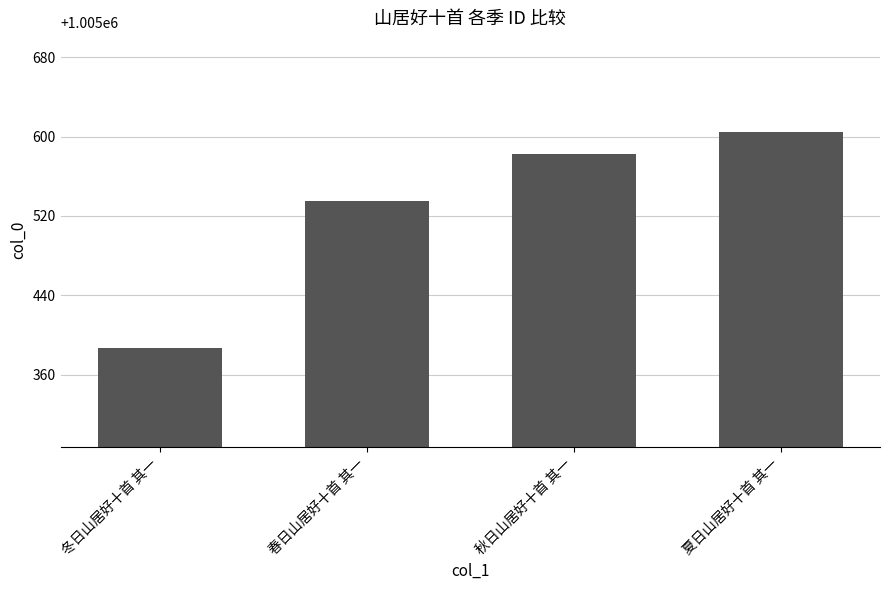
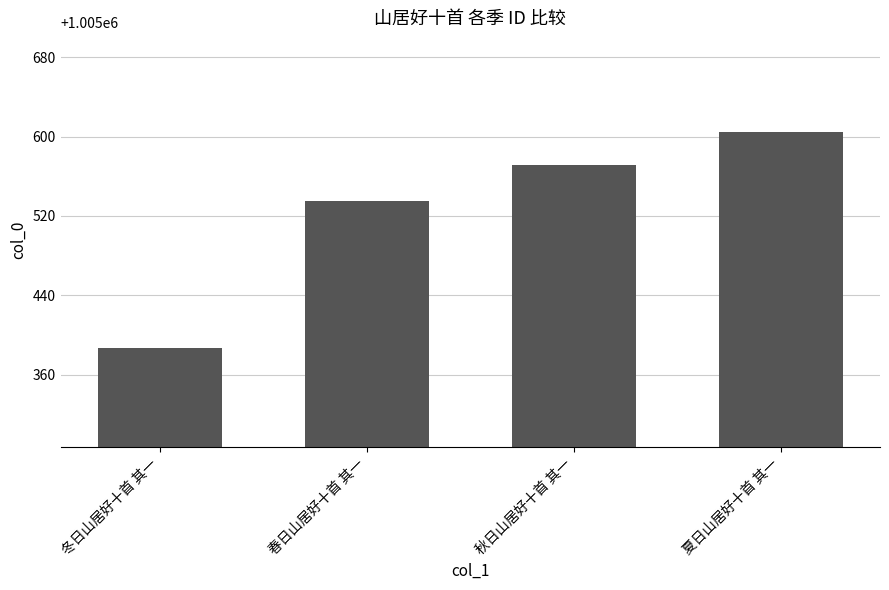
秋日山居好十首 其一: 1005580 -> 1005570
